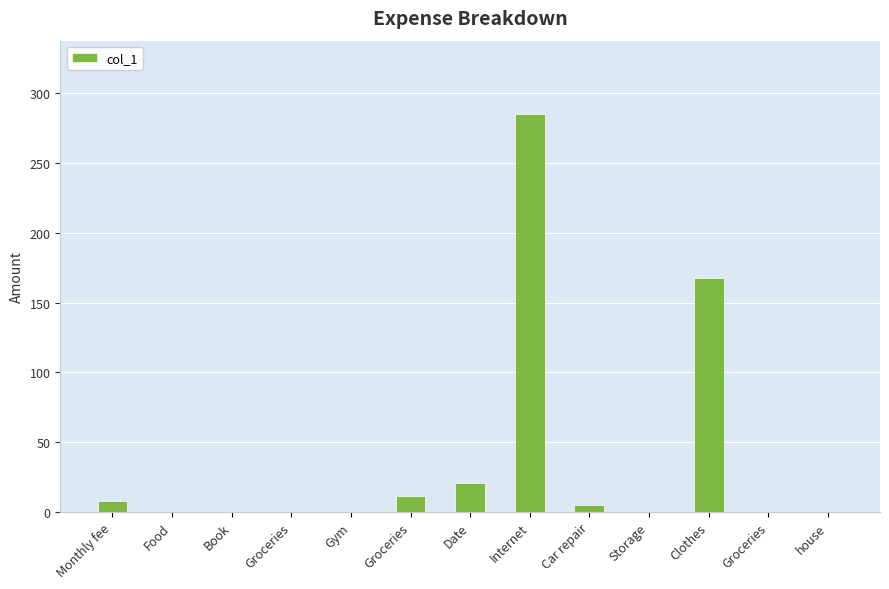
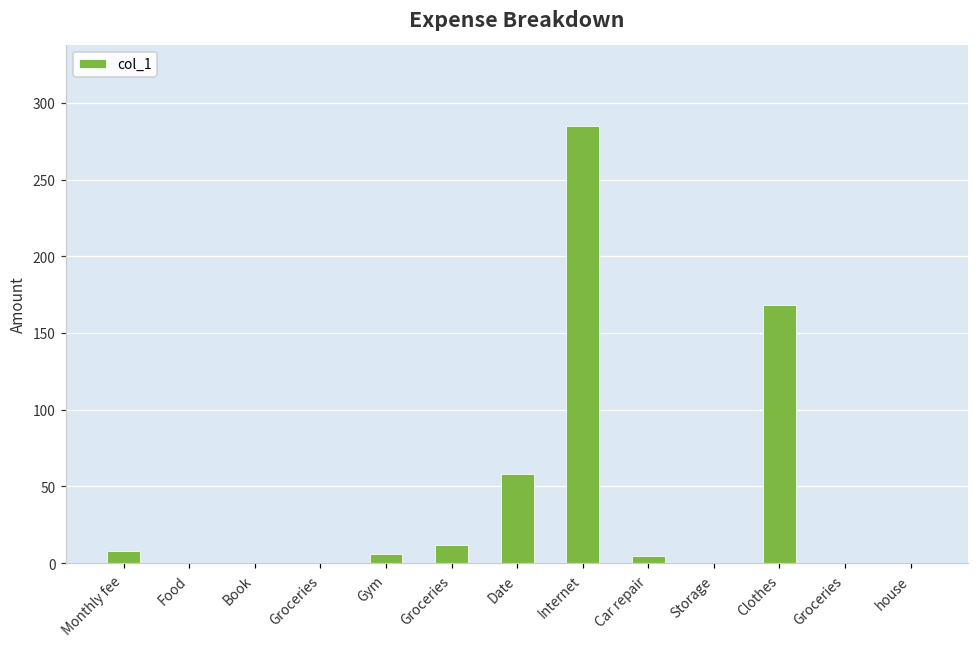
Gym: 0 -> 6
Date: 21 -> 58
